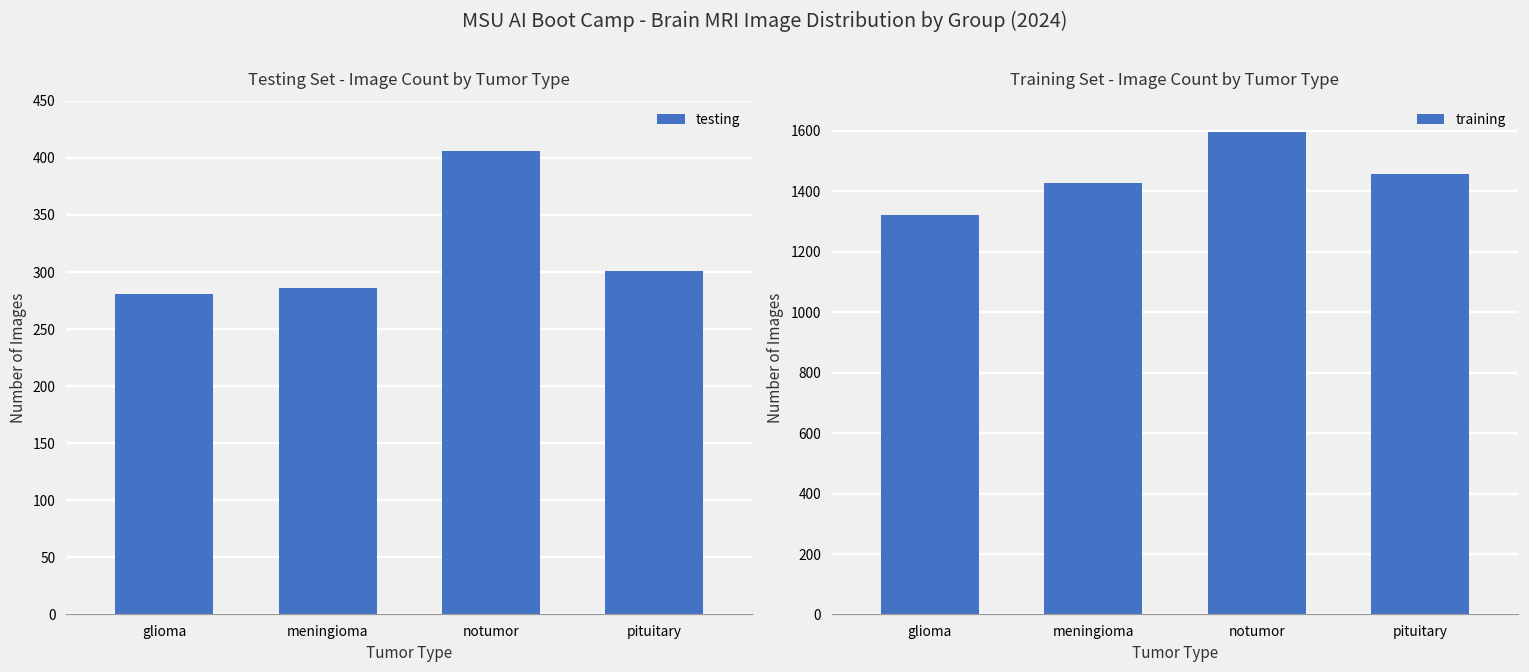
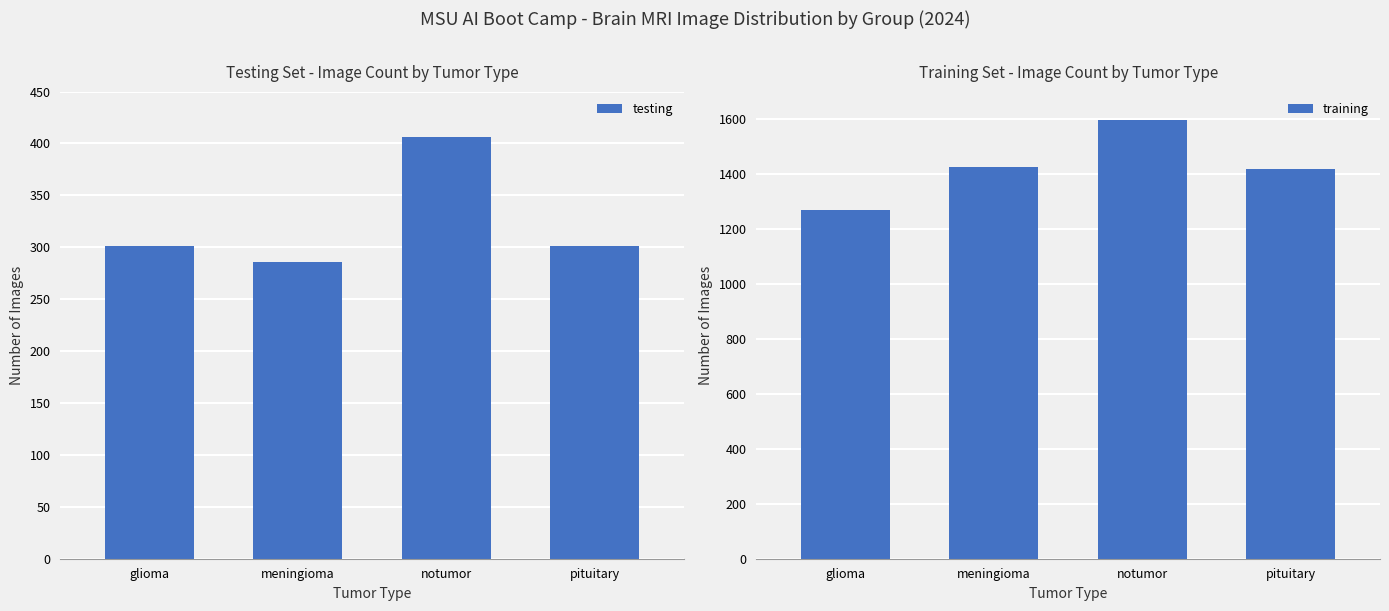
Testing Set - Image Count by Tumor Type, glioma: 281 -> 301
Training Set - Image Count by Tumor Type, glioma: 1320 -> 1270
Training Set - Image Count by Tumor Type, pituitary: 1460 -> 1420
